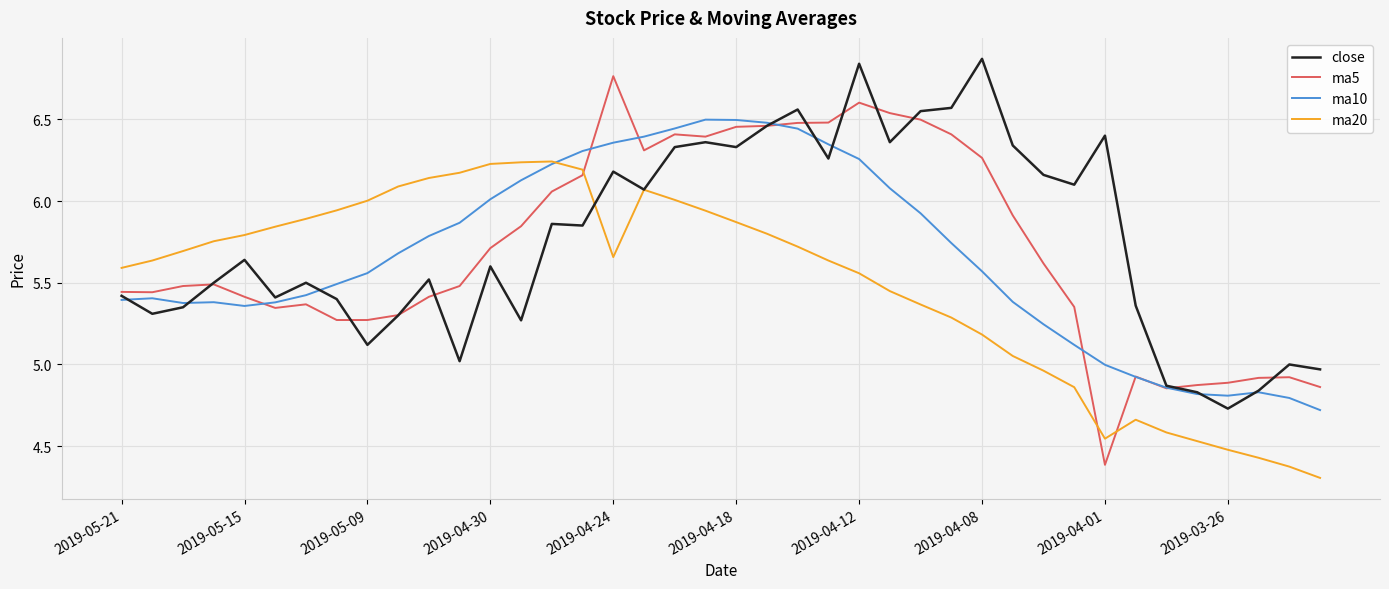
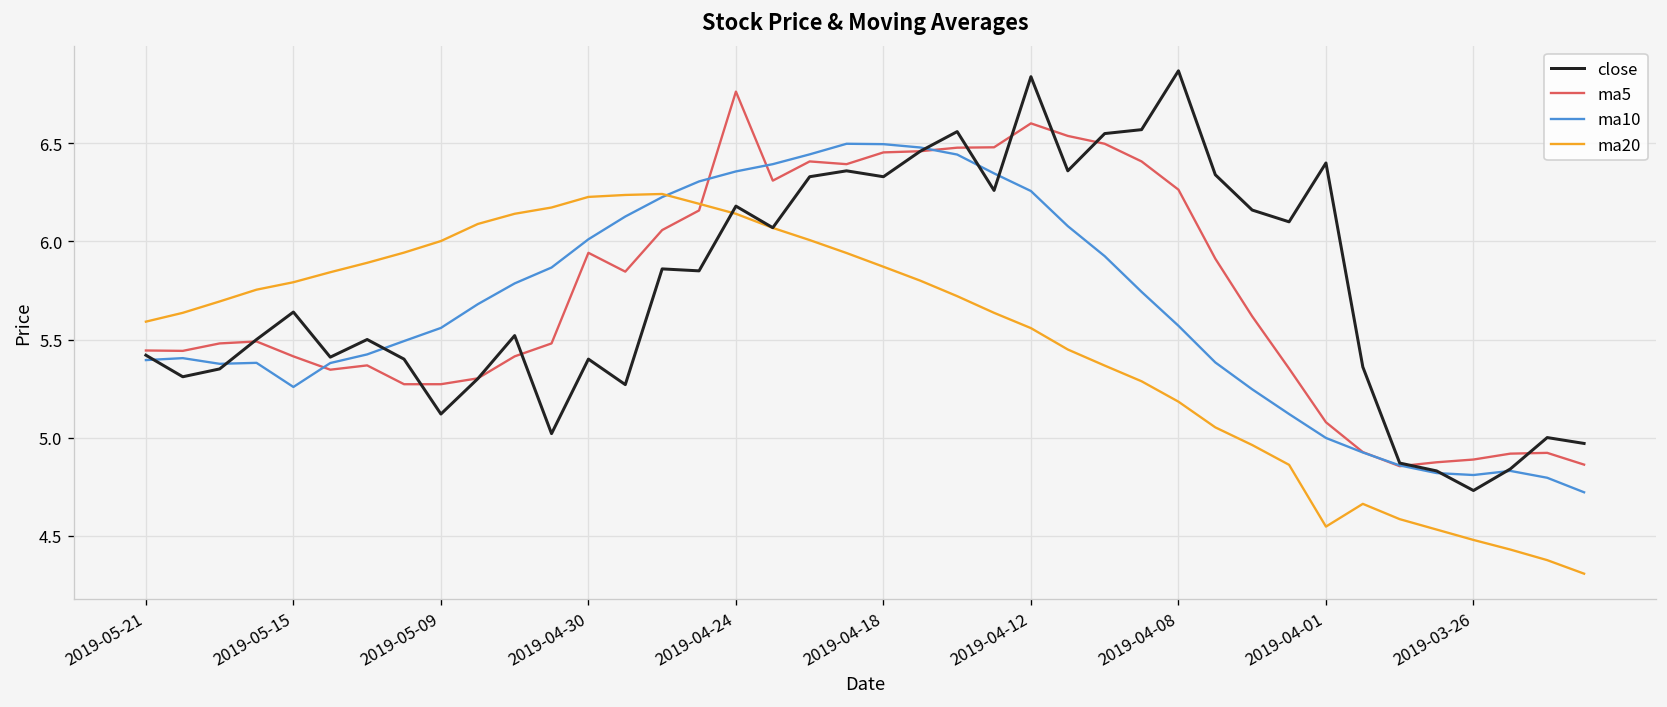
ma10, 2019-05-15: 5.36 -> 5.26
close, 2019-04-30: 5.6 -> 5.4
ma5, 2019-04-30: 5.71 -> 5.94
ma20, 2019-04-24: 5.66 -> 6.14
ma5, 2019-04-01: 4.39 -> 5.08
